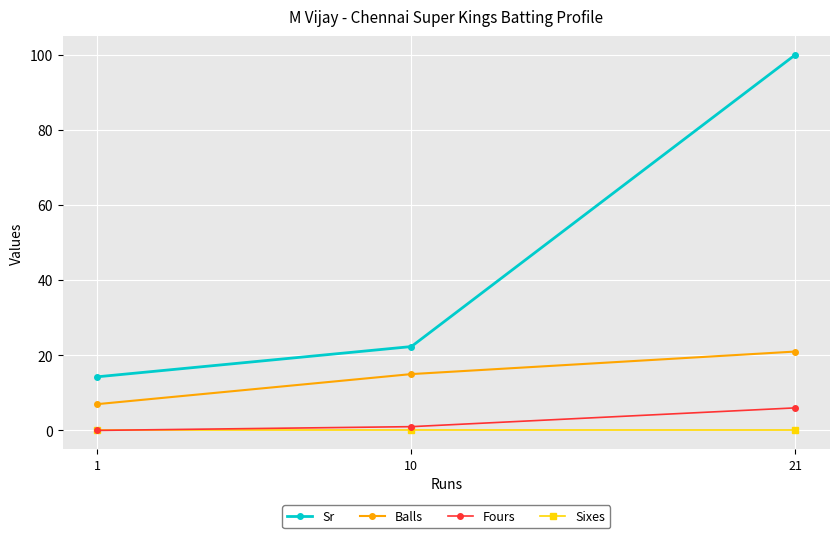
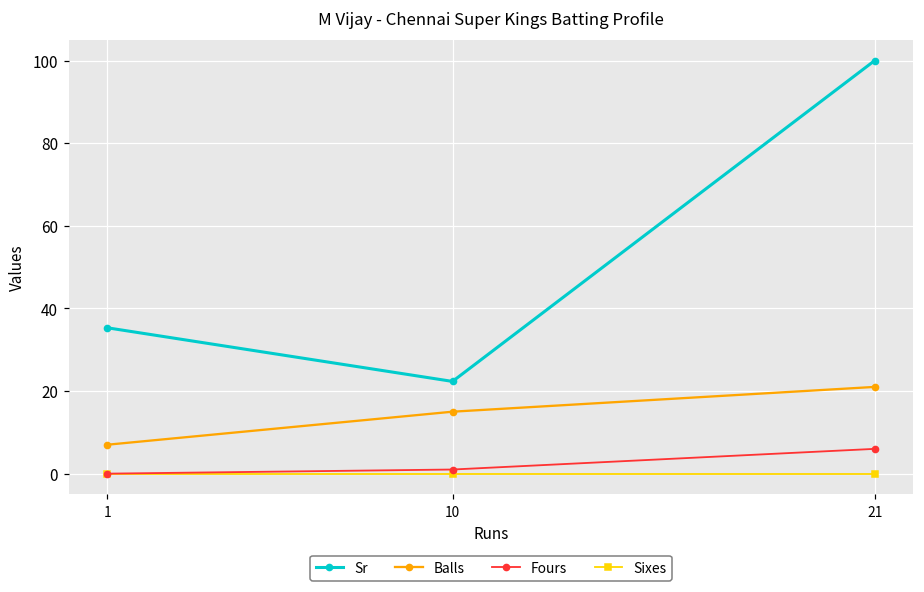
Sr, 1: 14 -> 35
